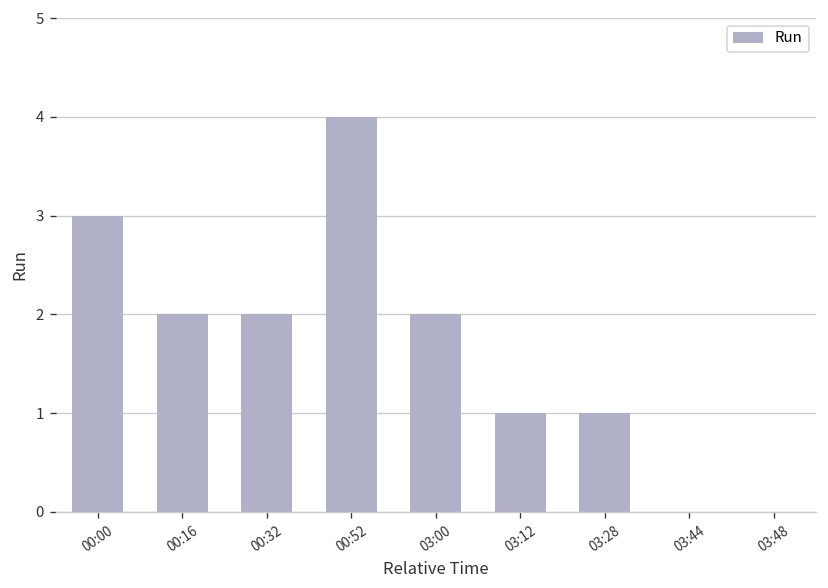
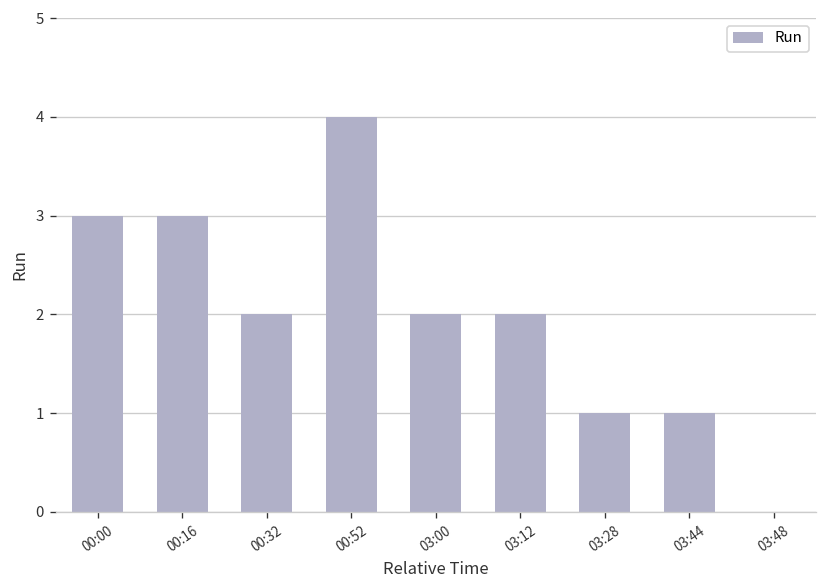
00:16: 2 -> 3
03:12: 1 -> 2
03:44: 0 -> 1
